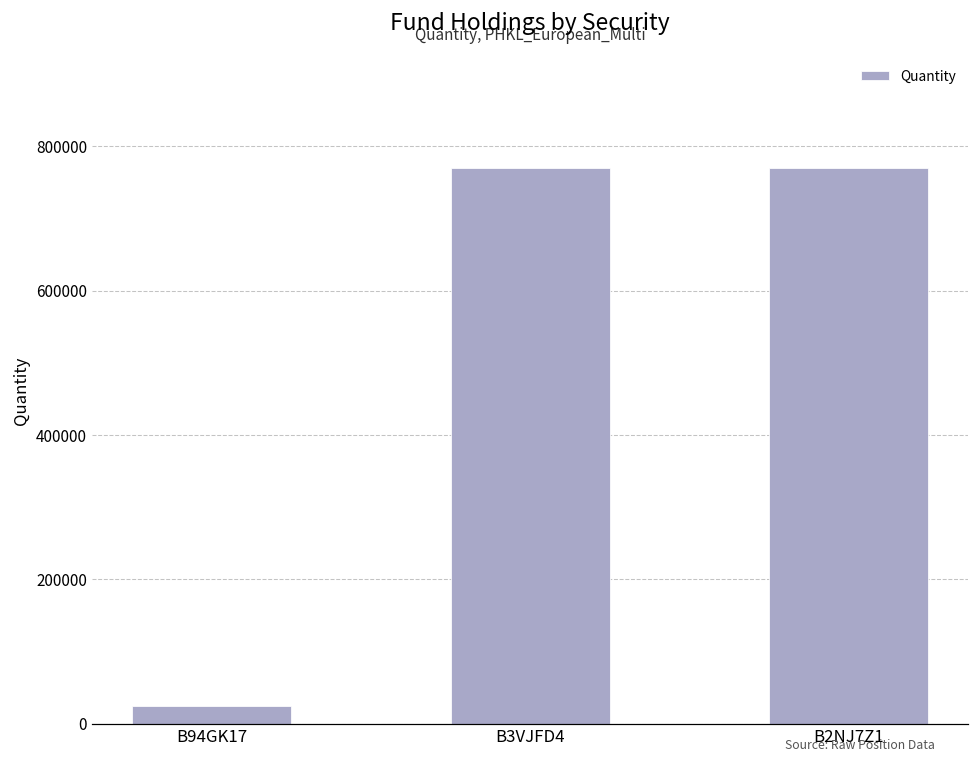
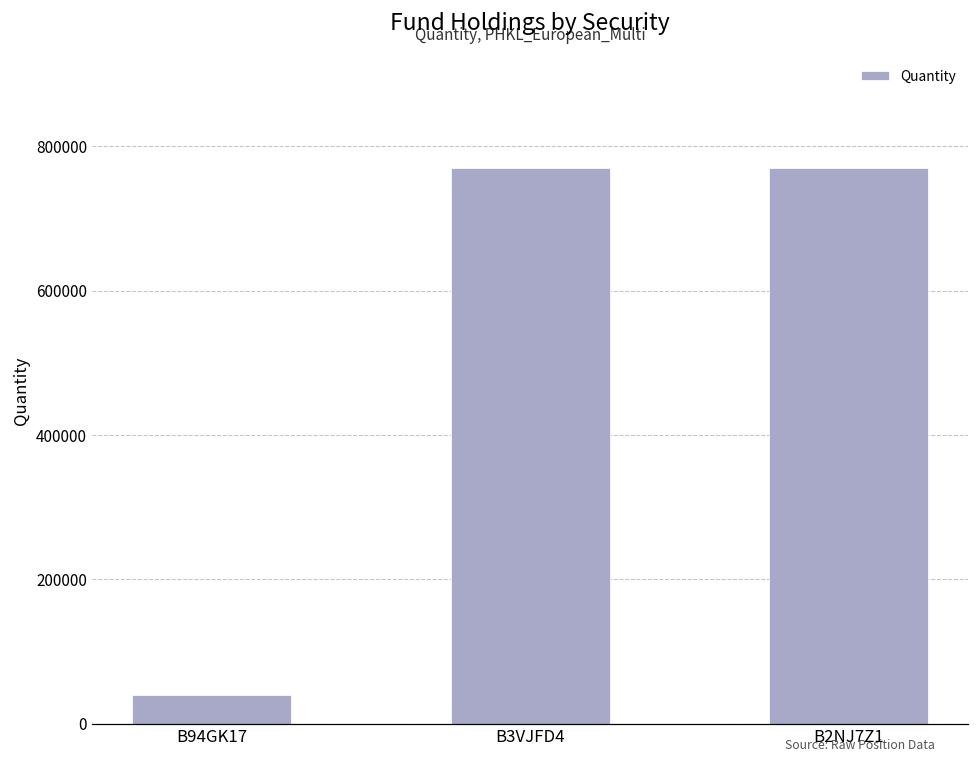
B94GK17: 20000 -> 40000
